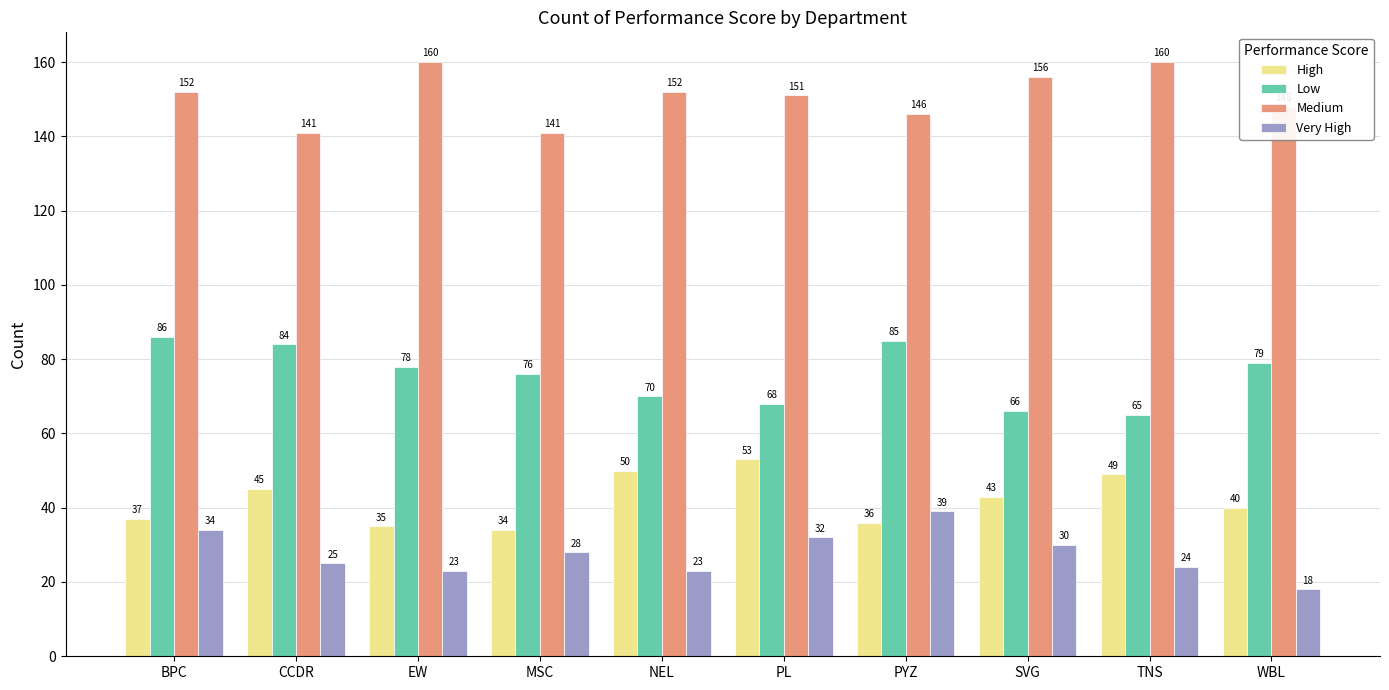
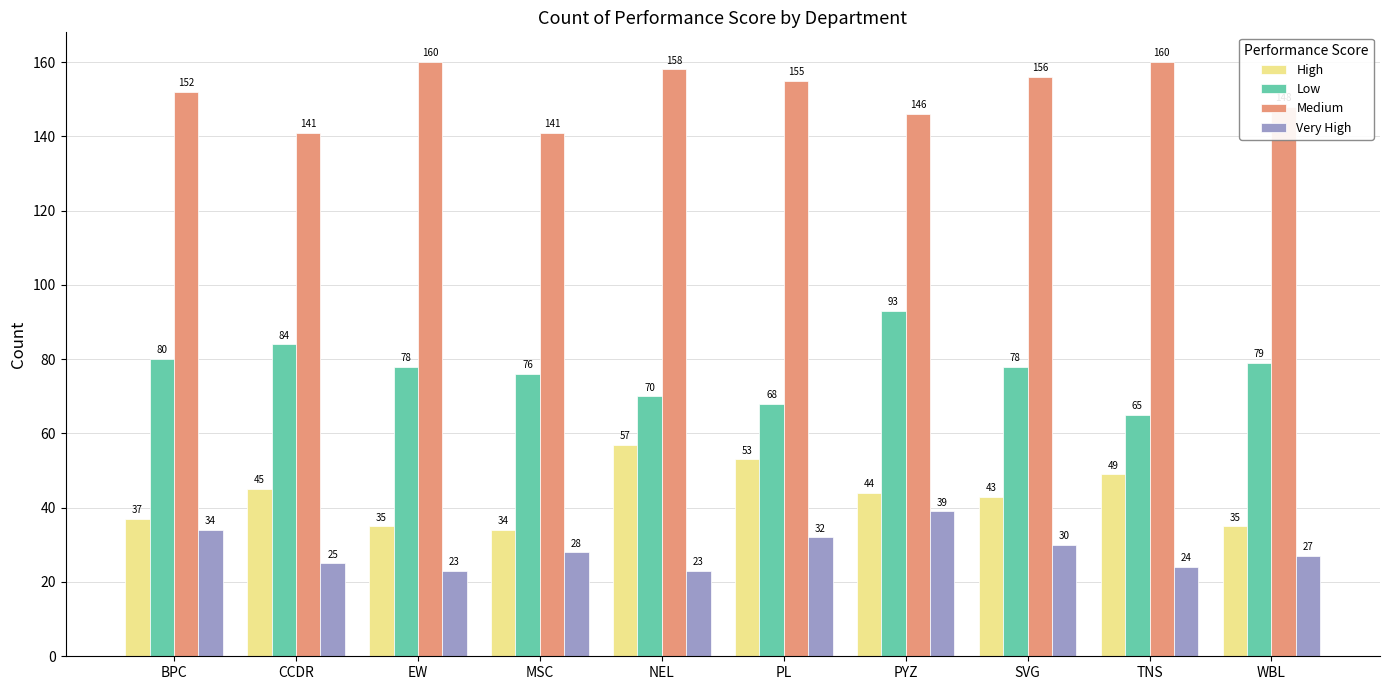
Low, BPC: 86 -> 80
High, NEL: 50 -> 57
Medium, NEL: 152 -> 158
Medium, PL: 151 -> 155
High, PYZ: 36 -> 44
Low, PYZ: 85 -> 93
Low, SVG: 66 -> 78
High, WBL: 40 -> 35
Very High, WBL: 18 -> 27
